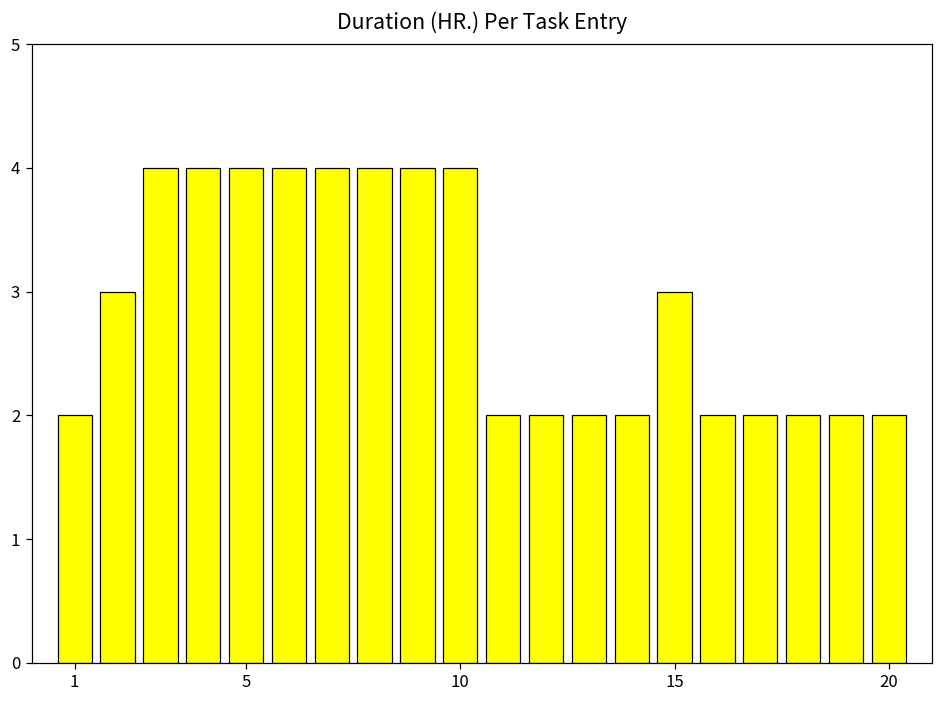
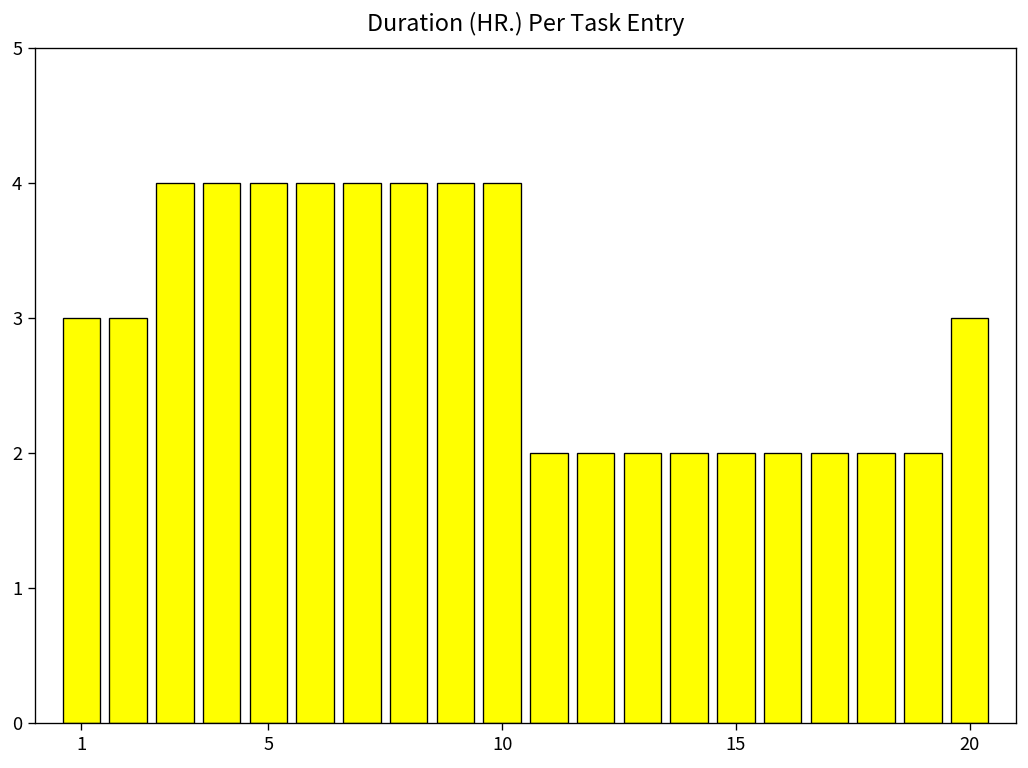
1: 2 -> 3
15: 3 -> 2
20: 2 -> 3
